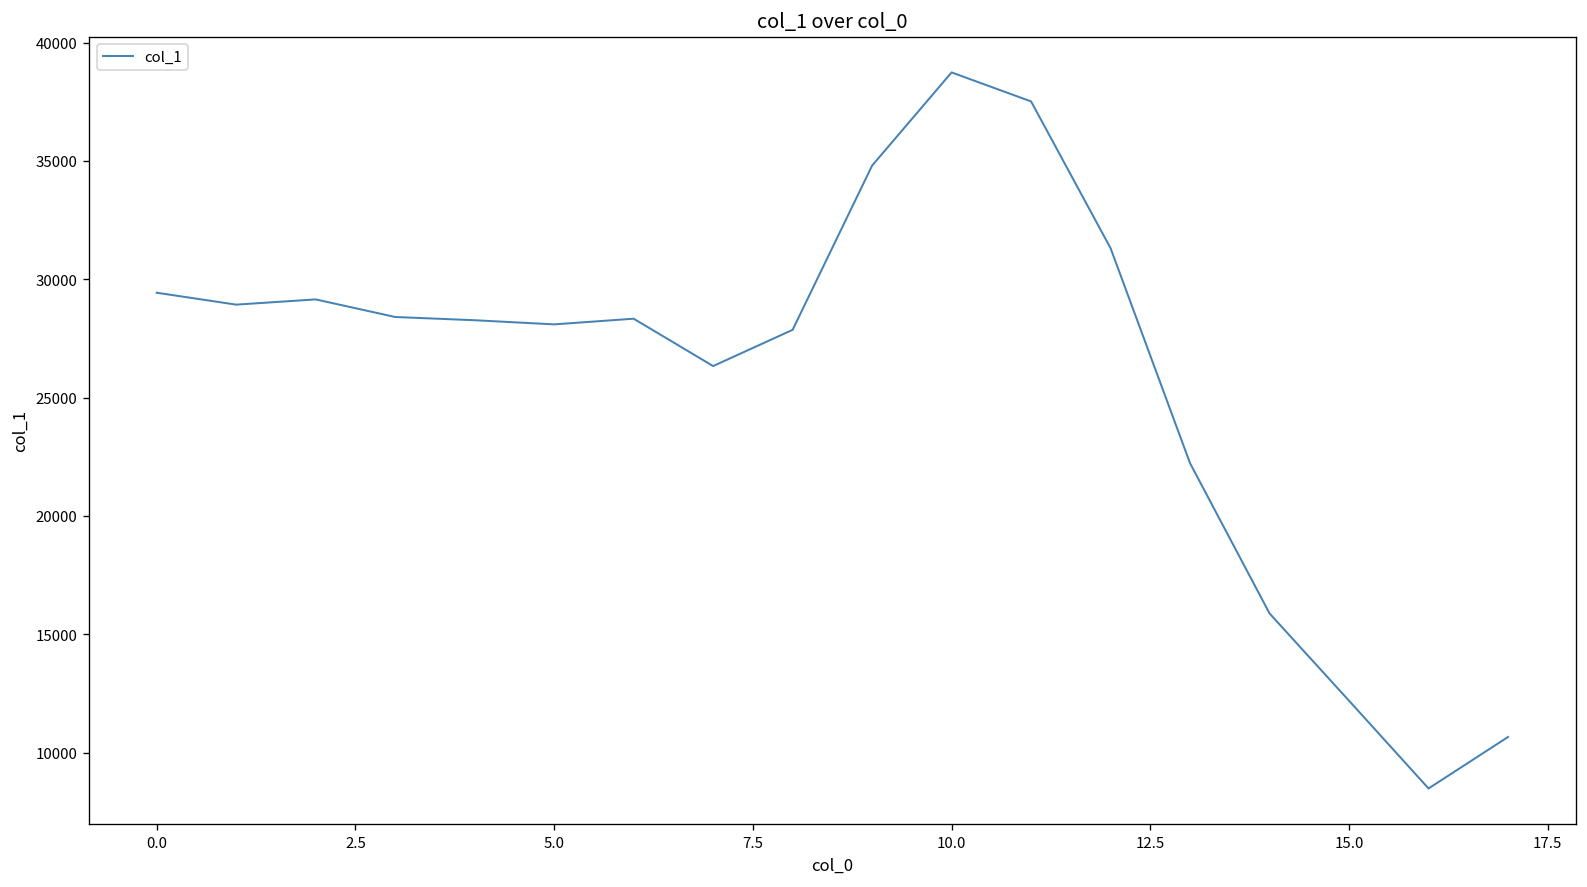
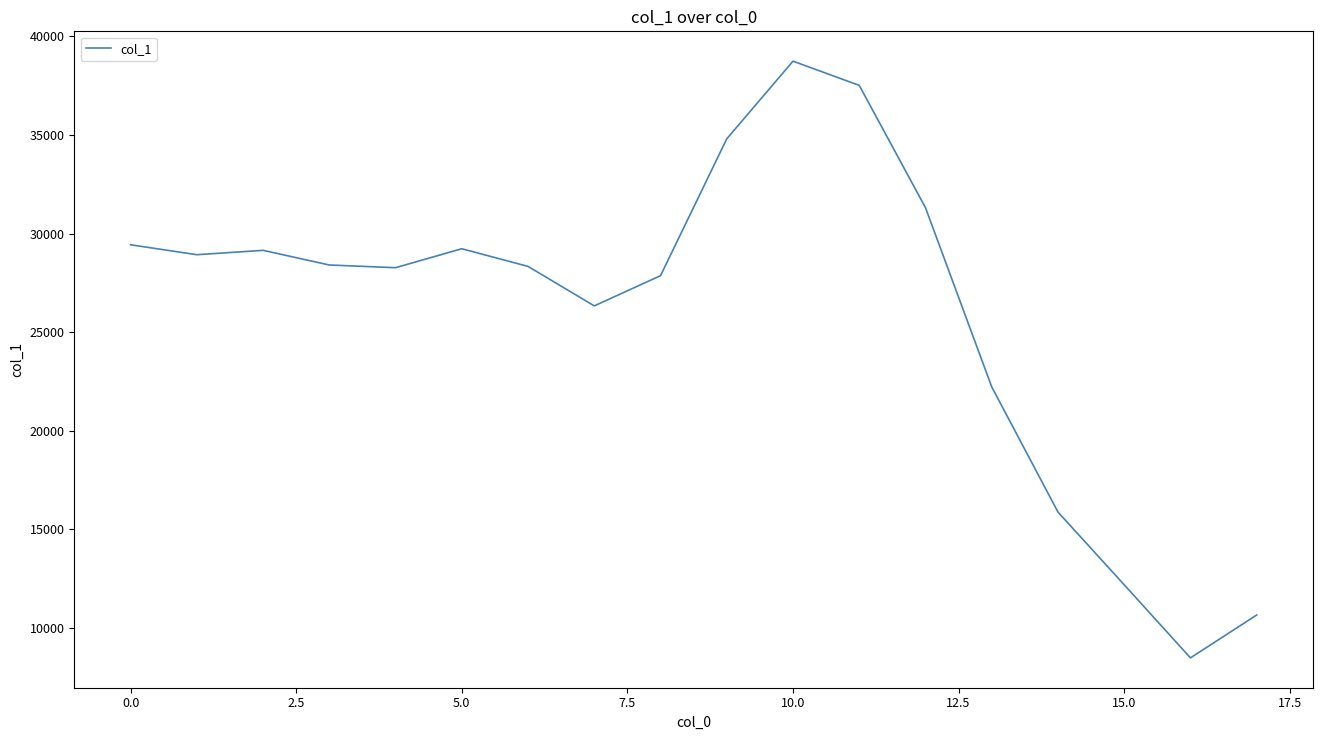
5.0: 28100 -> 29200
